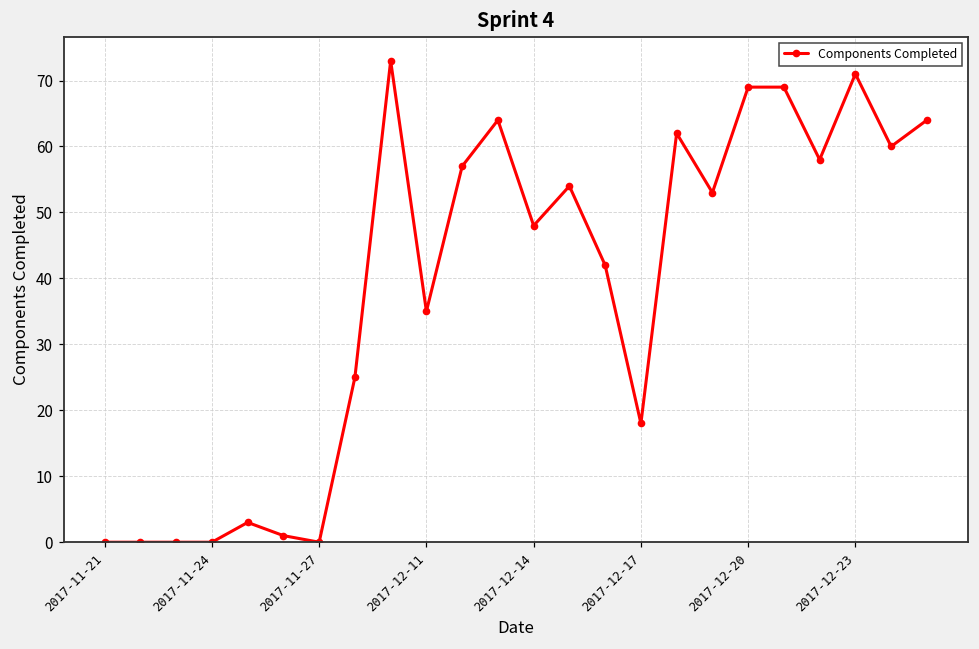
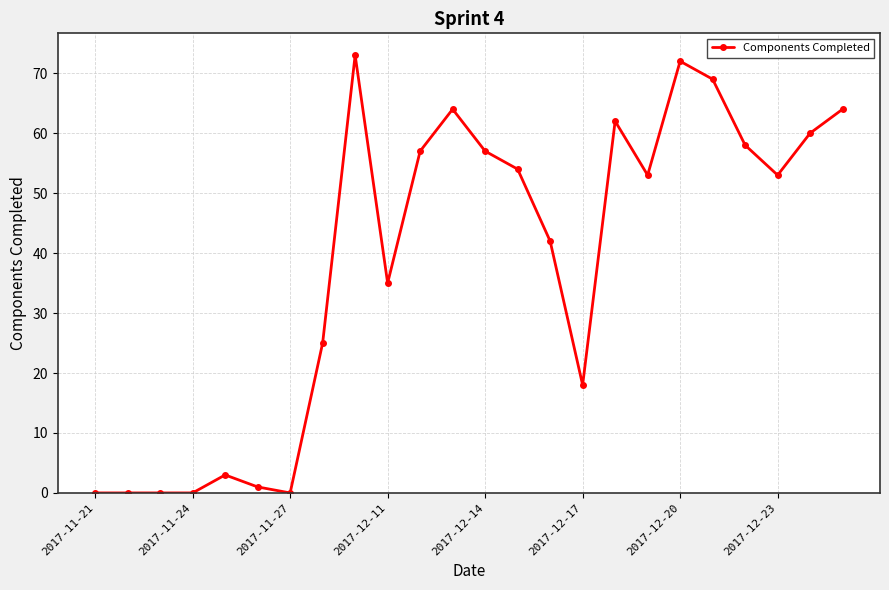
2017-12-14: 48 -> 57
2017-12-20: 69 -> 72
2017-12-23: 71 -> 53
